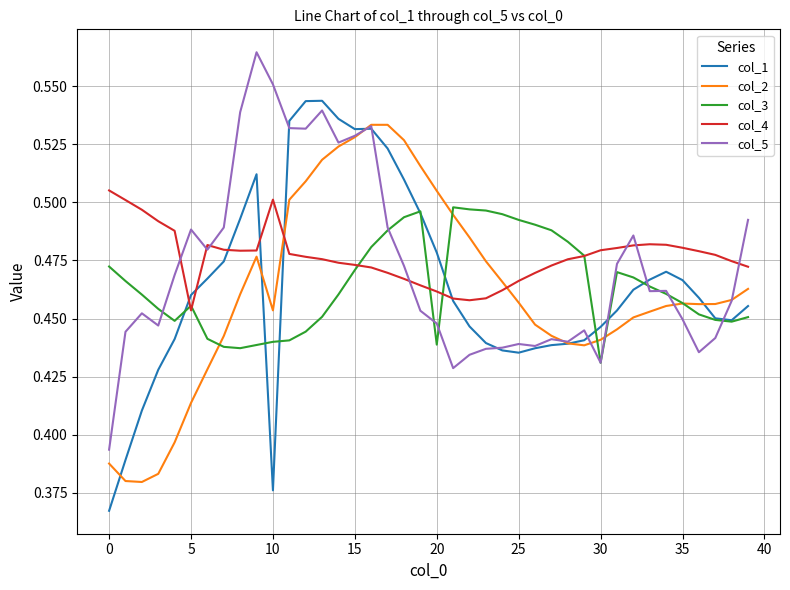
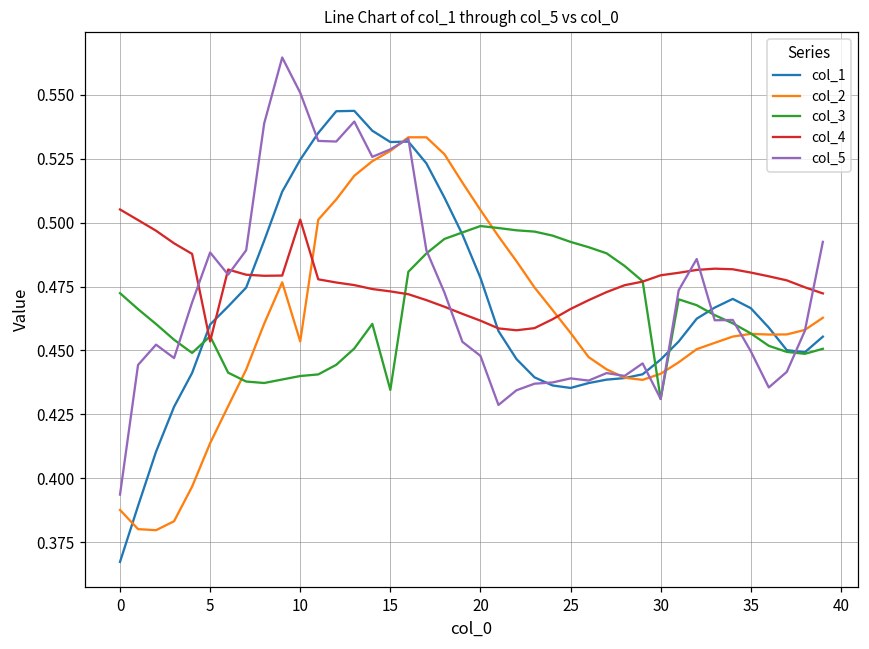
col_1, 10: 0.376 -> 0.525
col_3, 15: 0.471 -> 0.435
col_3, 20: 0.439 -> 0.499
